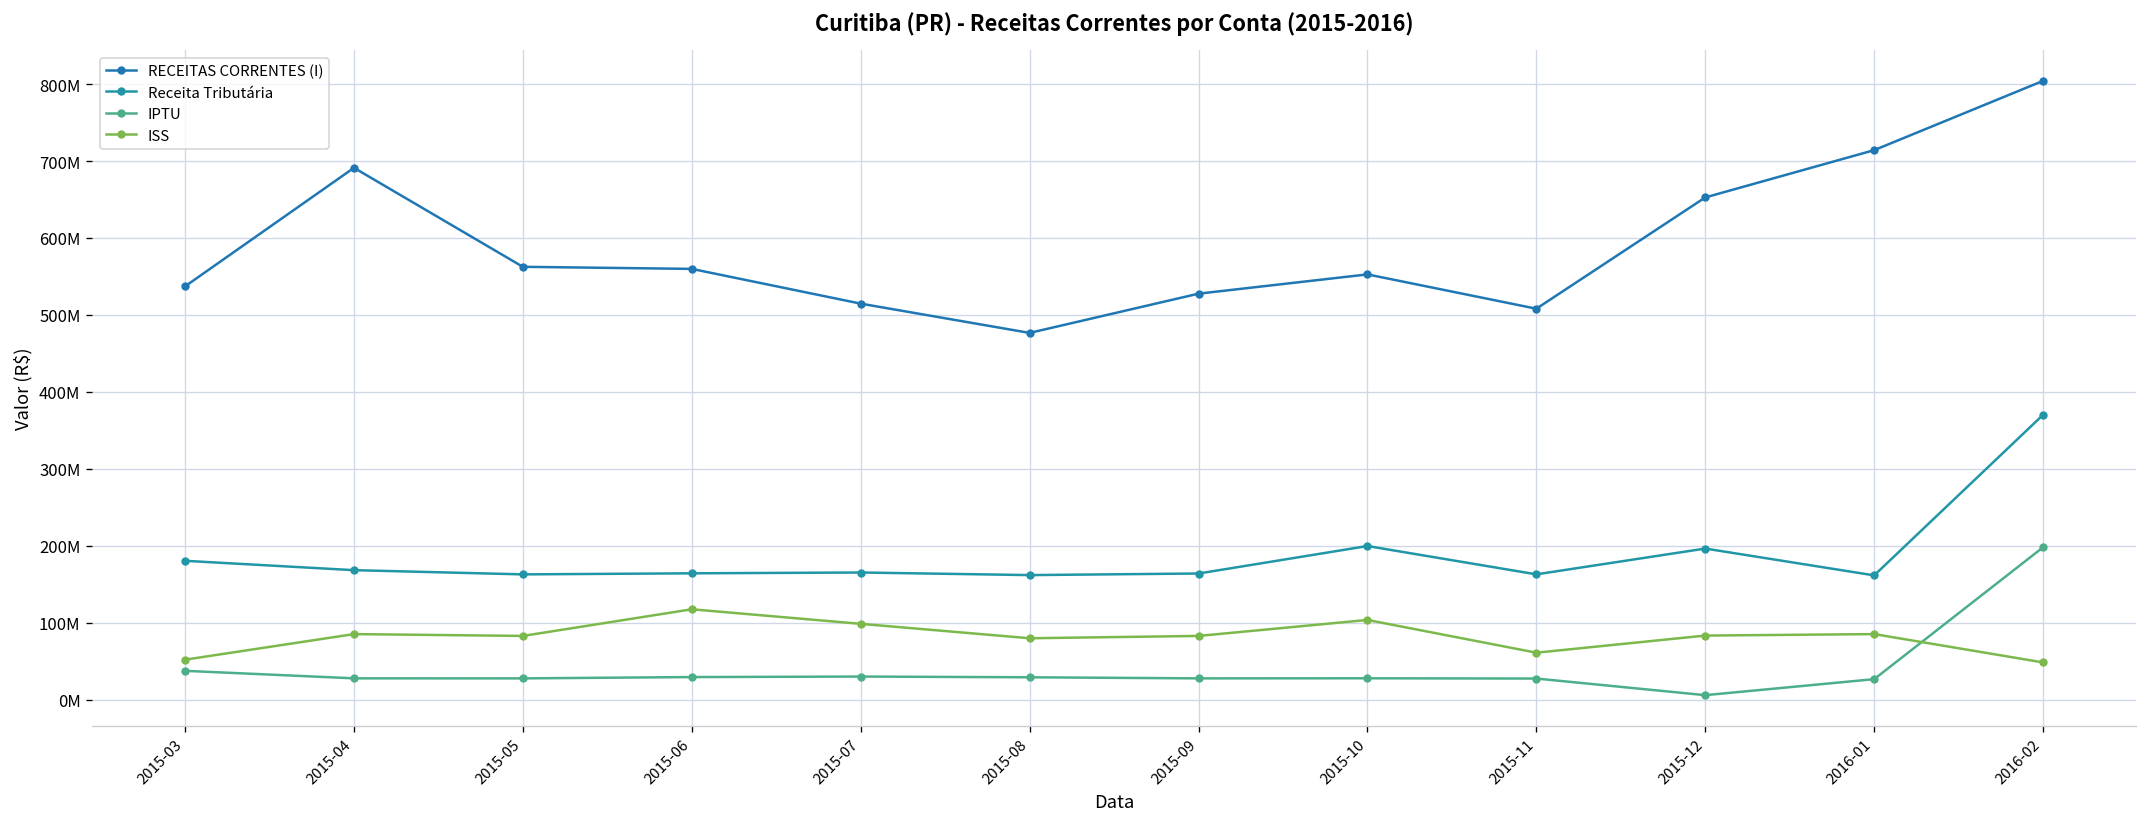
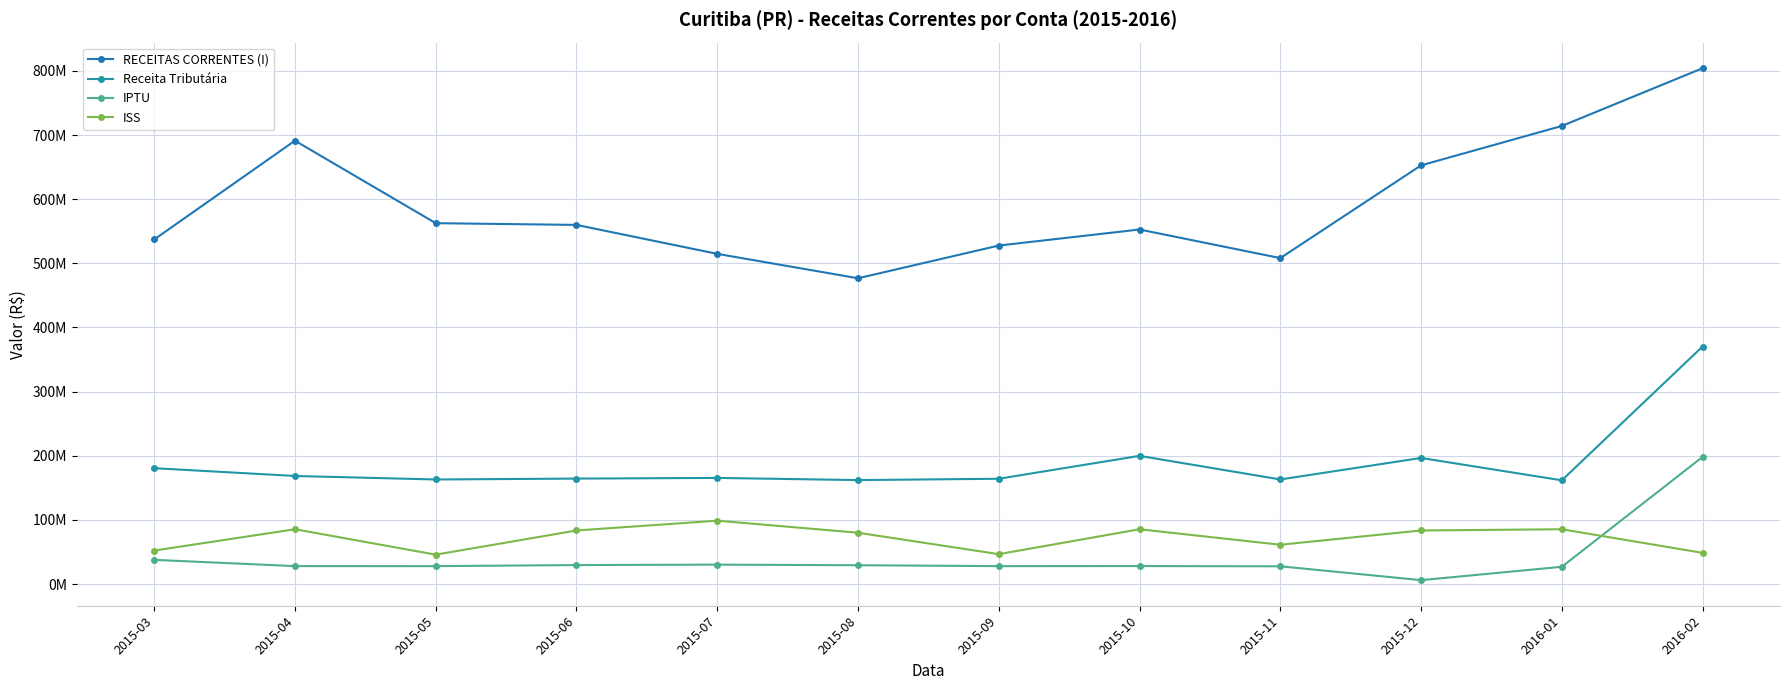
ISS, 2015-05: 80000000 -> 50000000
ISS, 2015-06: 120000000 -> 80000000
ISS, 2015-09: 80000000 -> 50000000
ISS, 2015-10: 100000000 -> 90000000
